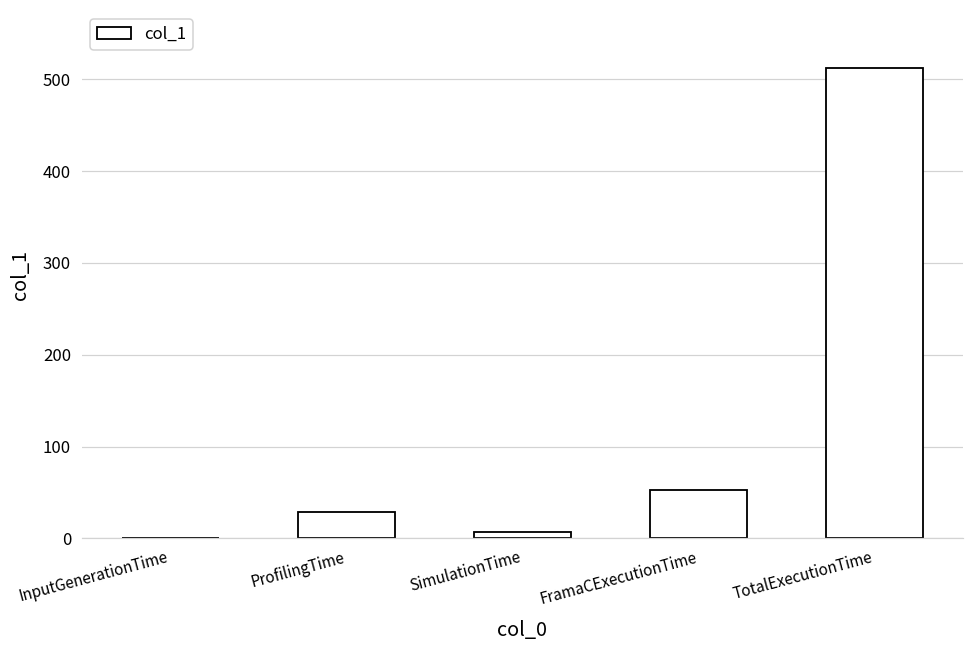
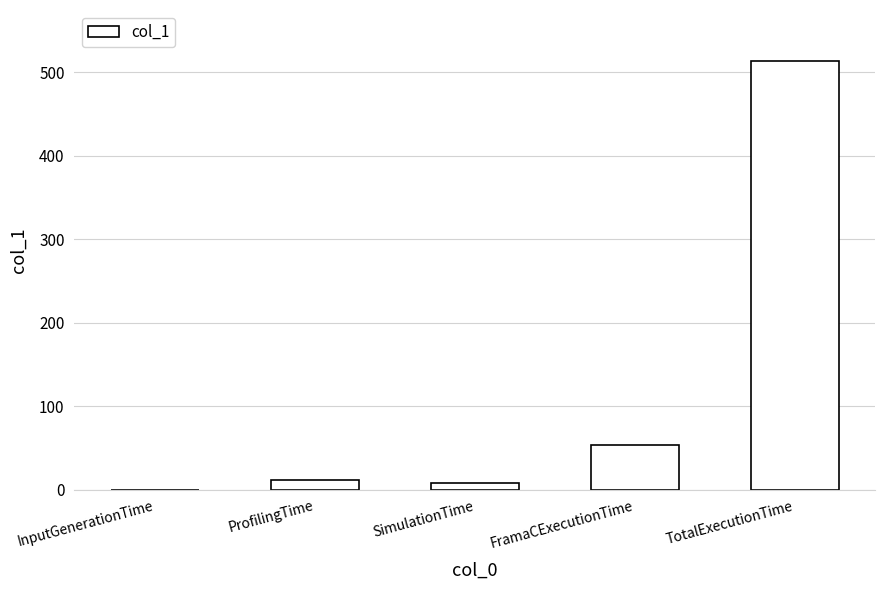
ProfilingTime: 30 -> 10
